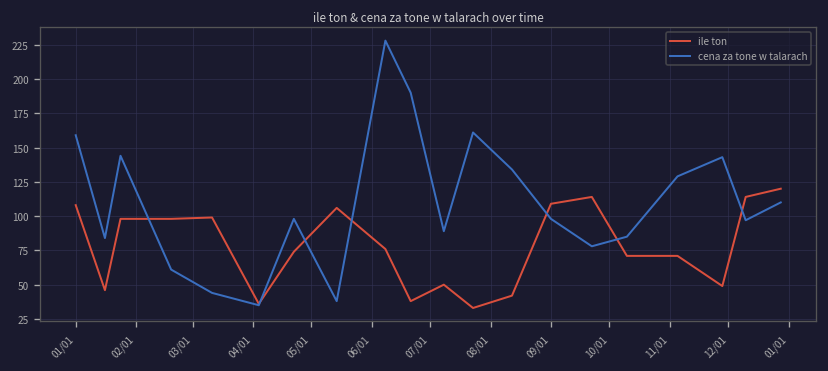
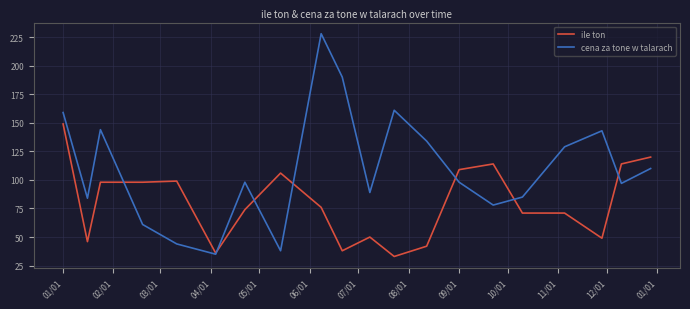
ile ton, 01/01: 108 -> 149
